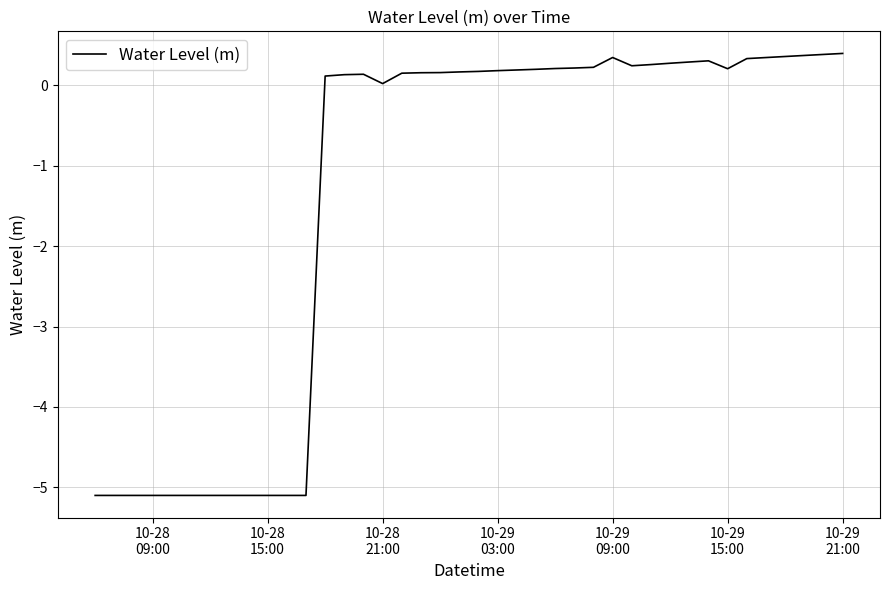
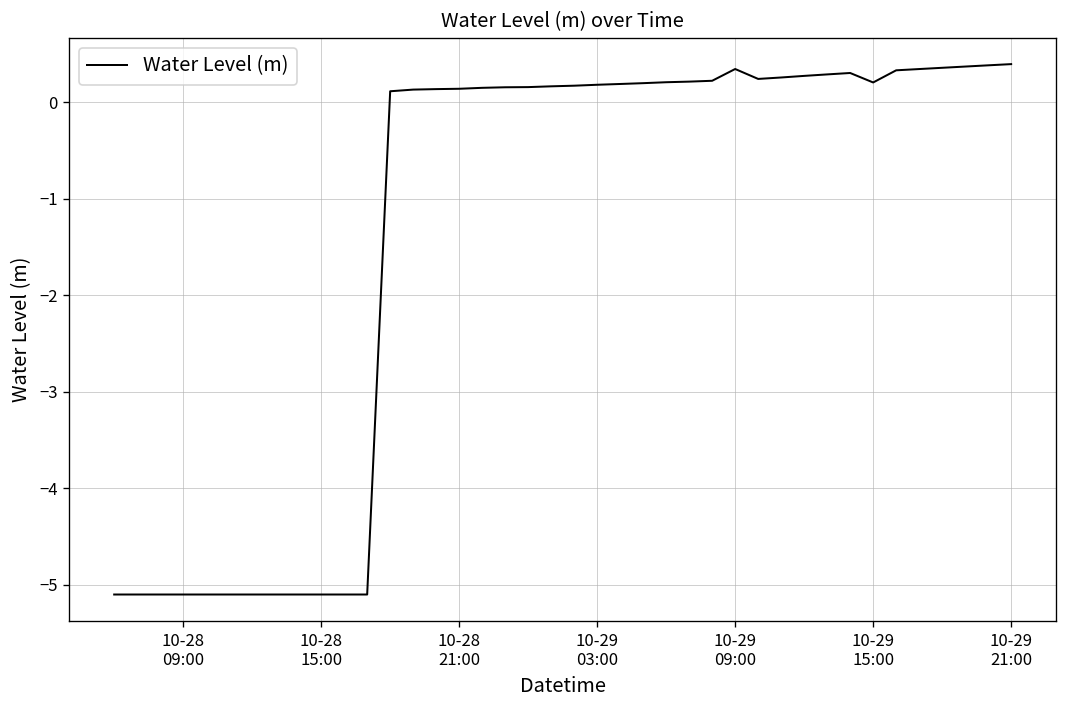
10-28 21:00: 0.0 -> 0.1
